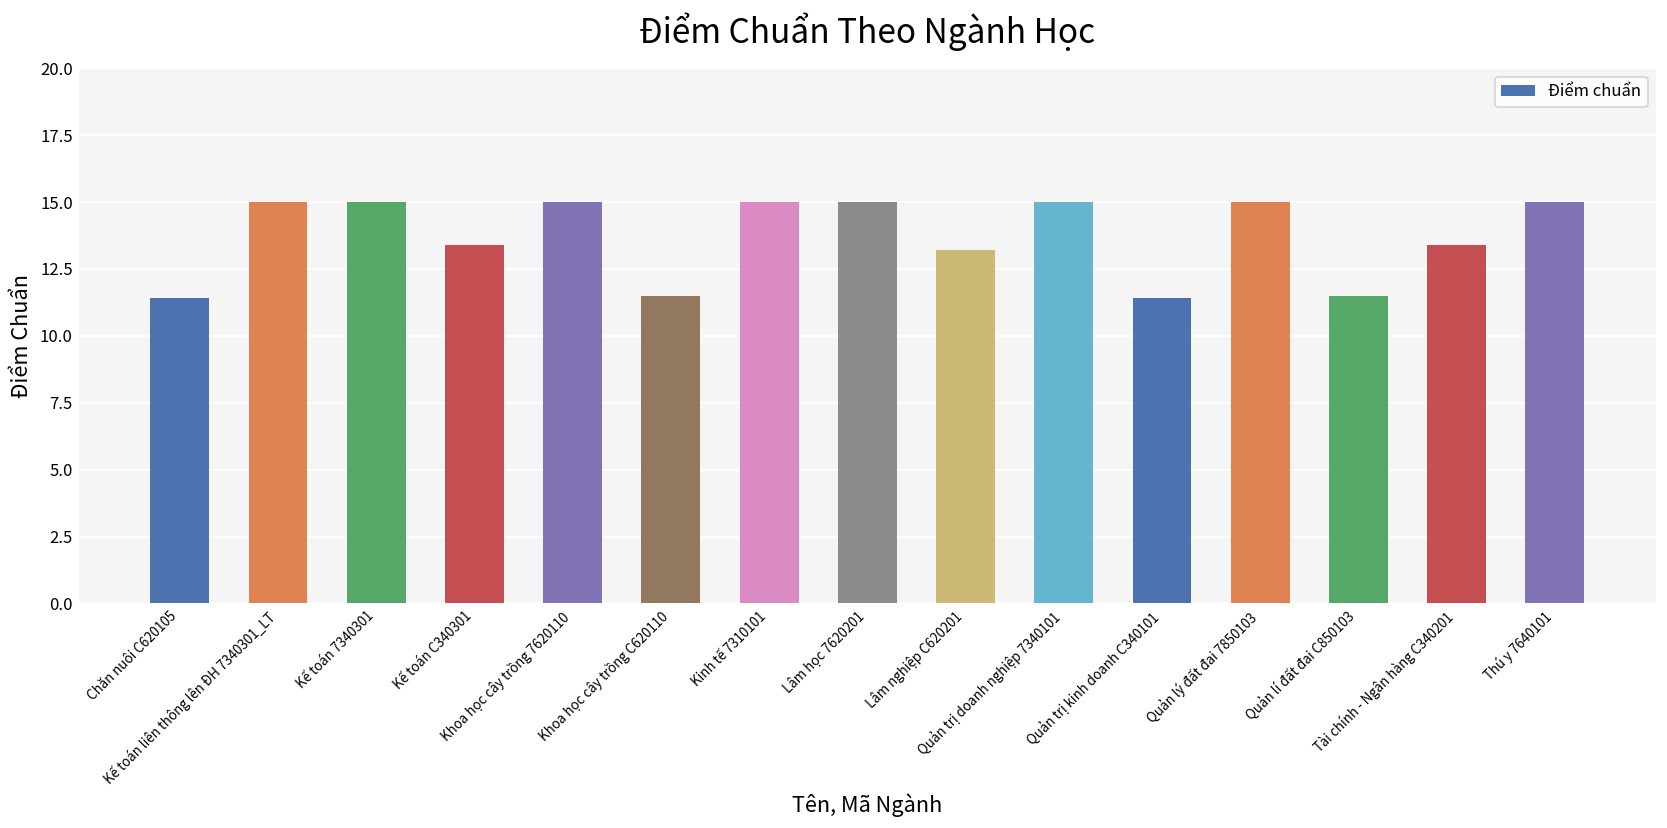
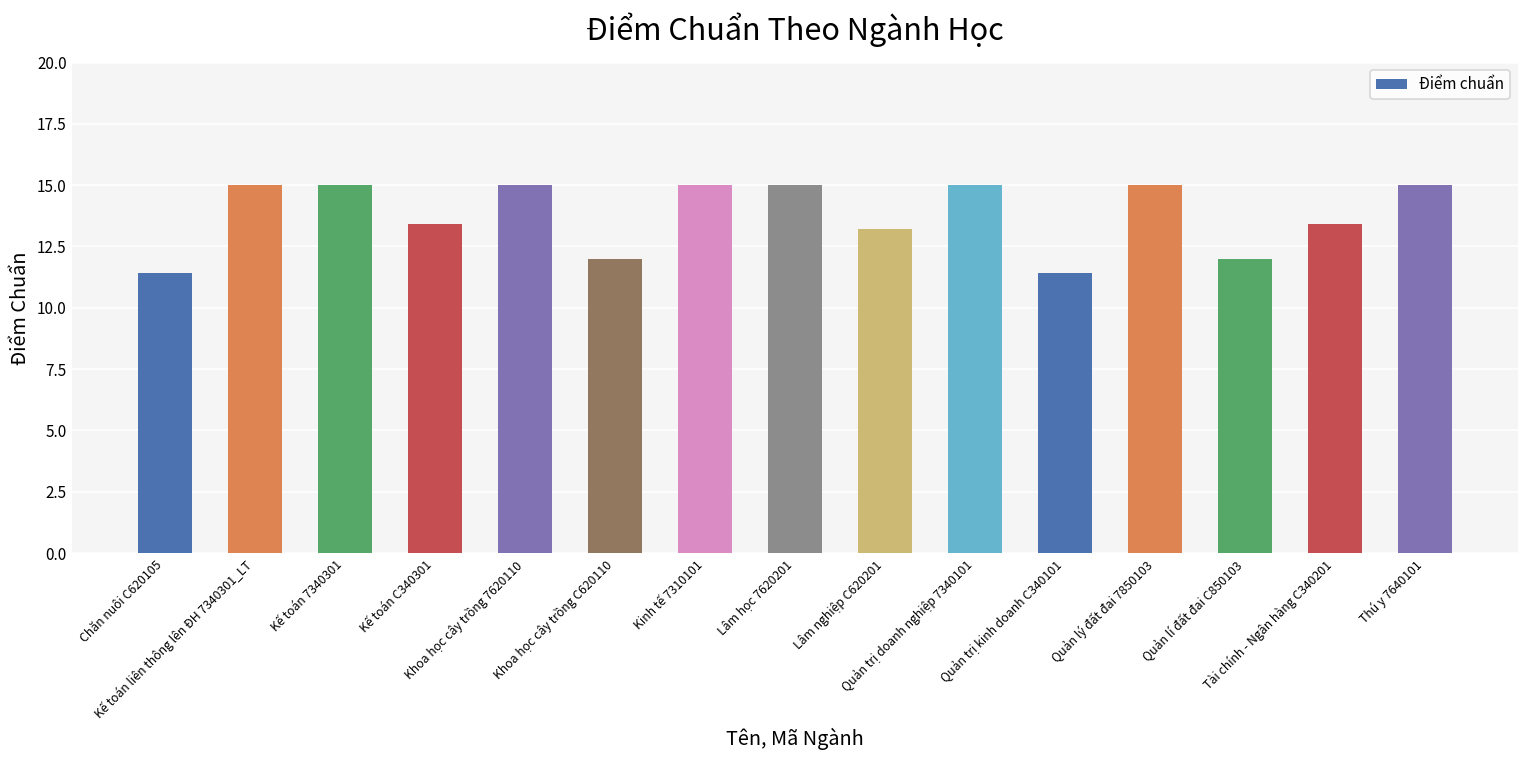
Khoa học cây trồng C620110: 11.5 -> 12.0
Quản lí đất đai C850103: 11.5 -> 12.0
